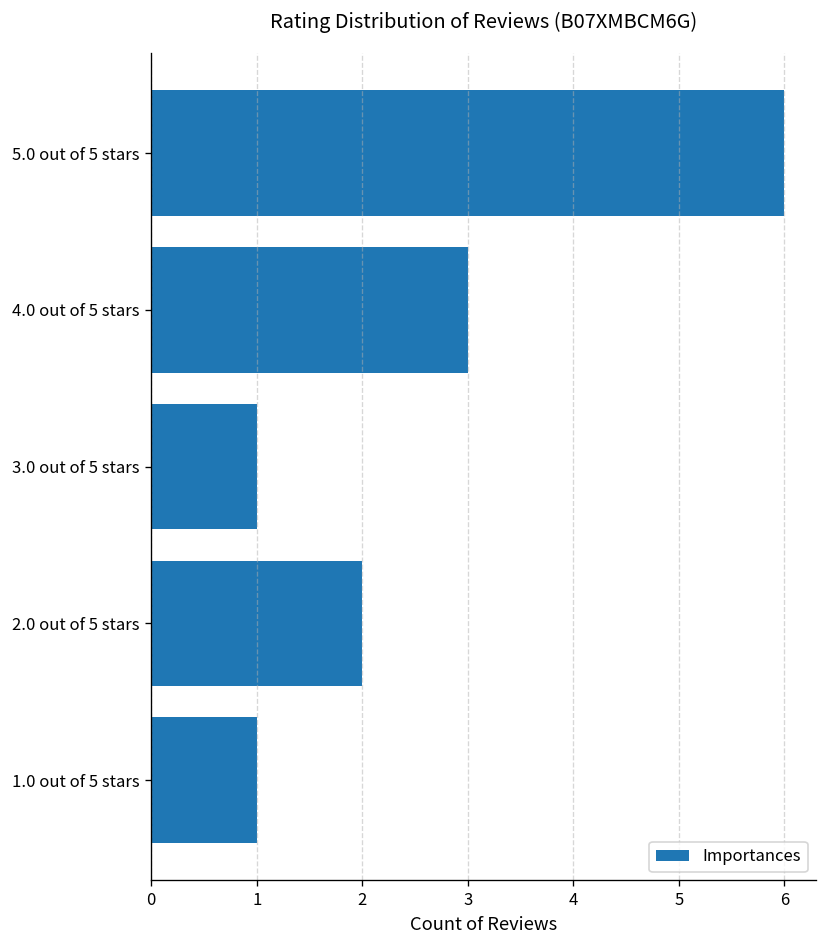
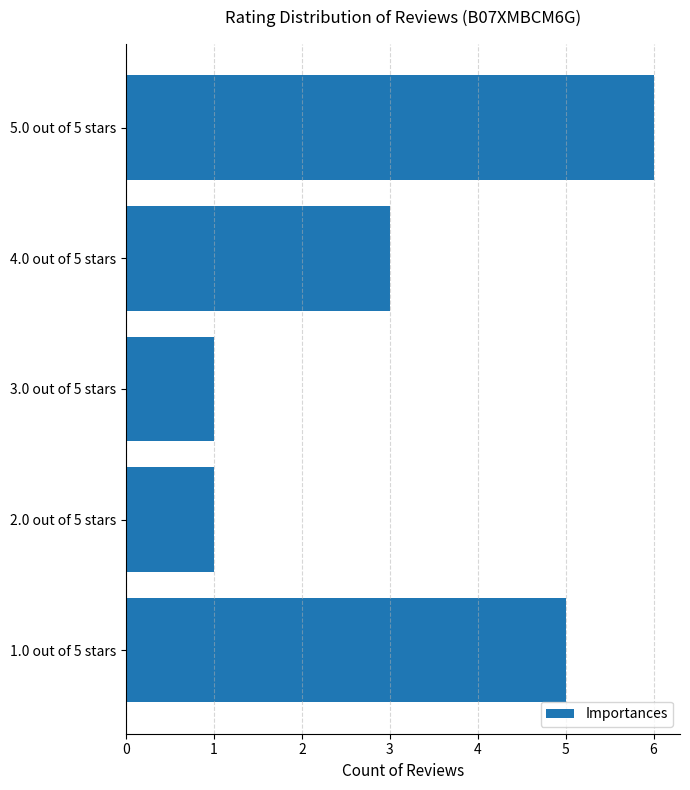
2.0 out of 5 stars: 2 -> 1
1.0 out of 5 stars: 1 -> 5
